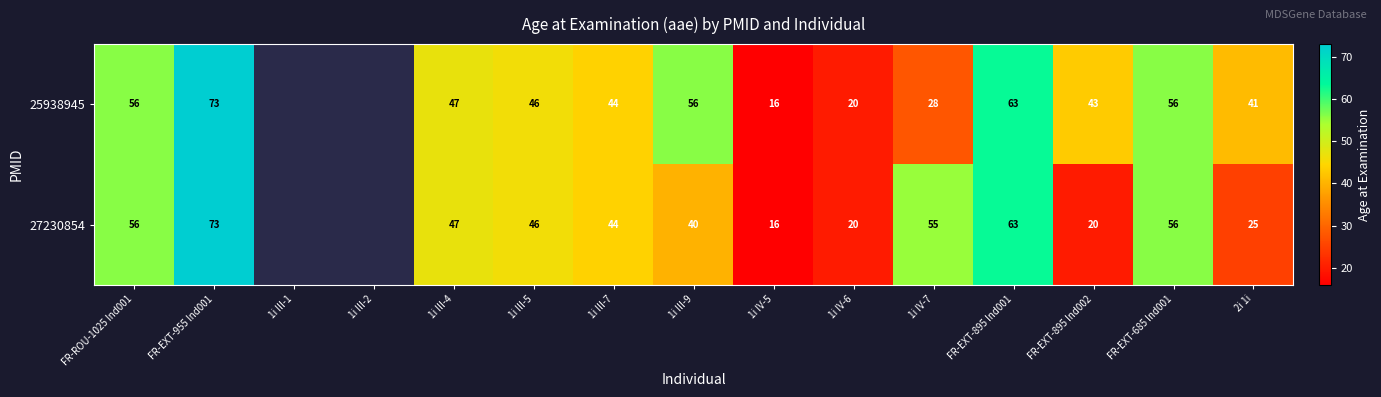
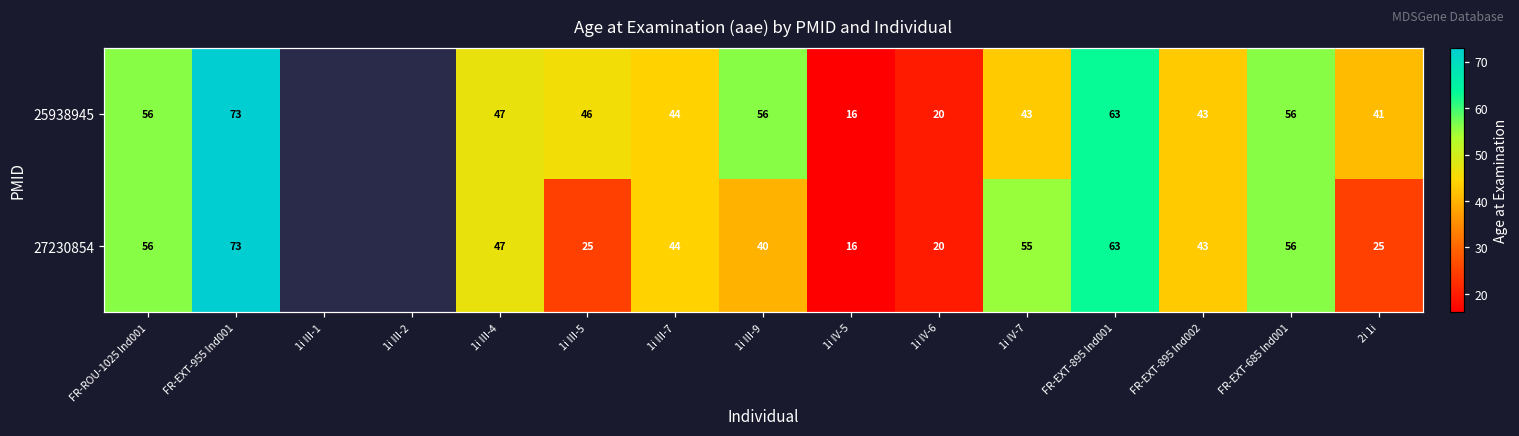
25938945, 1i IV-7: 28 -> 43
27230854, 1i III-5: 46 -> 25
27230854, FR-EXT-895 Ind002: 20 -> 43
